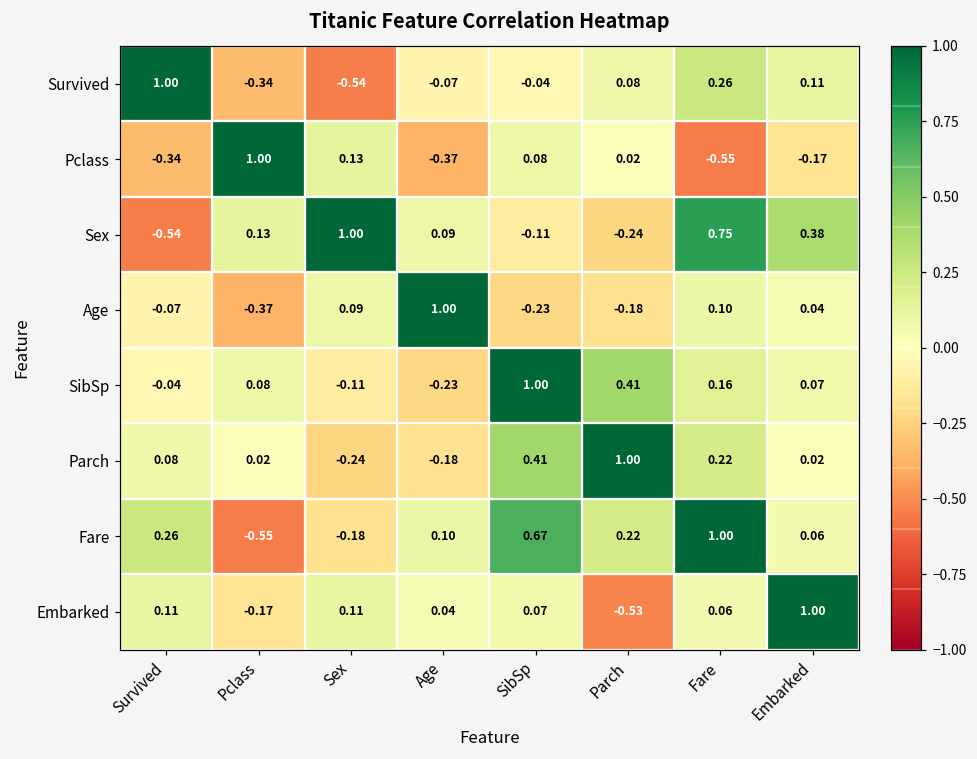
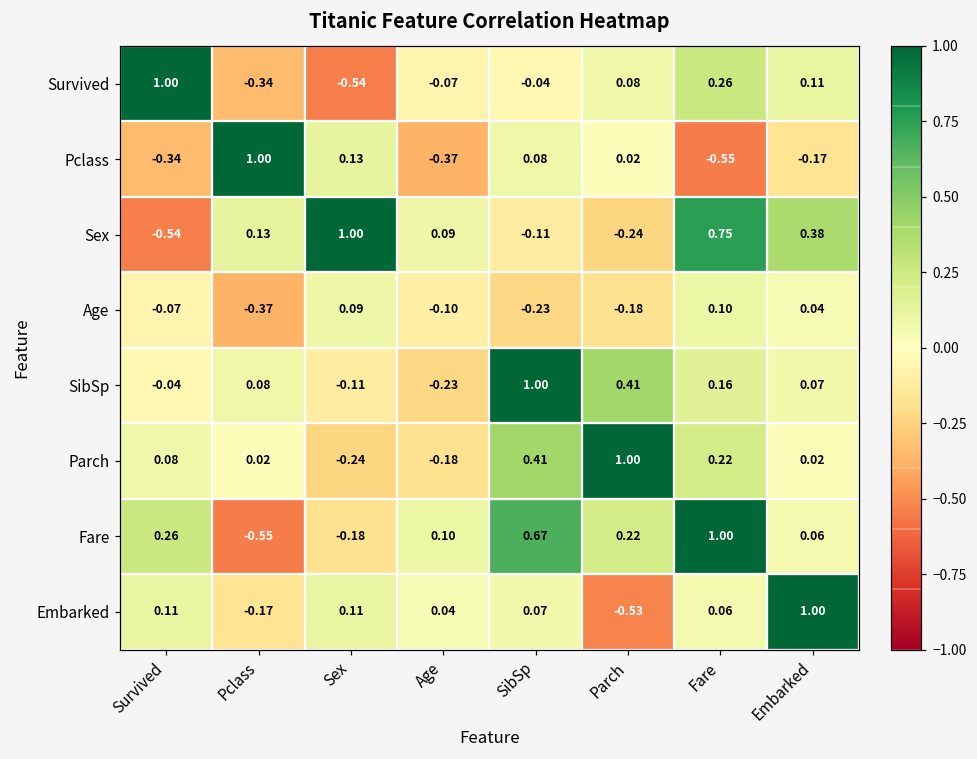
Age, Age: 1.00 -> -0.10
